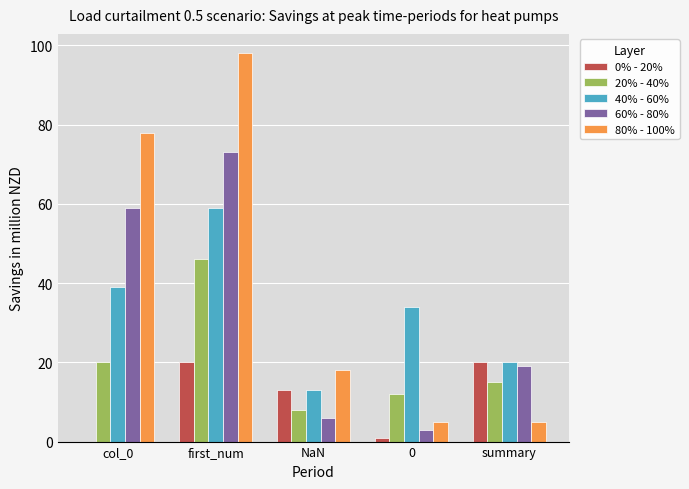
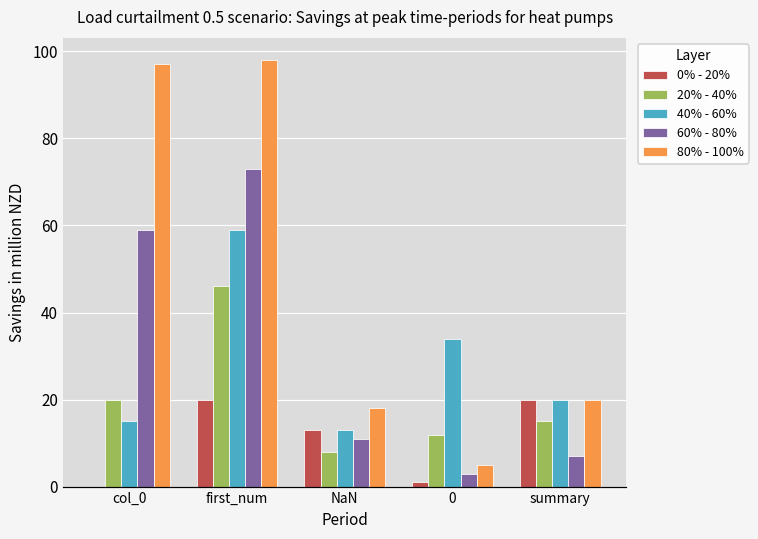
40% - 60%, col_0: 39 -> 15
80% - 100%, col_0: 78 -> 97
60% - 80%, NaN: 6 -> 11
60% - 80%, summary: 19 -> 7
80% - 100%, summary: 5 -> 20
